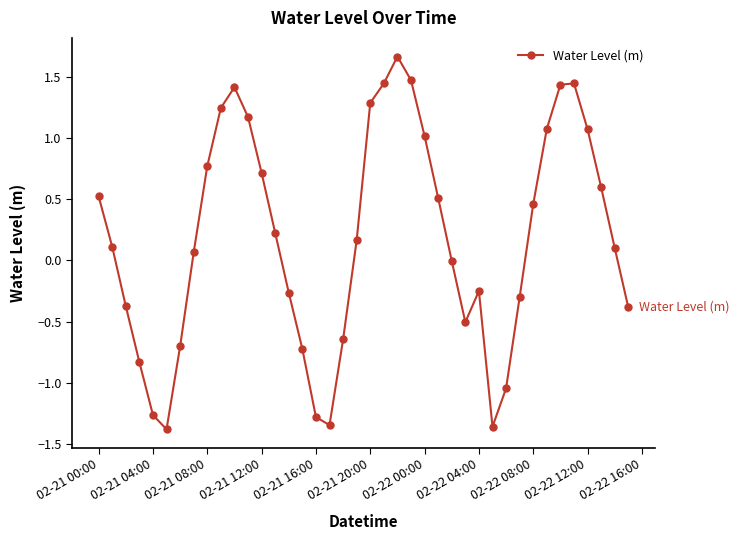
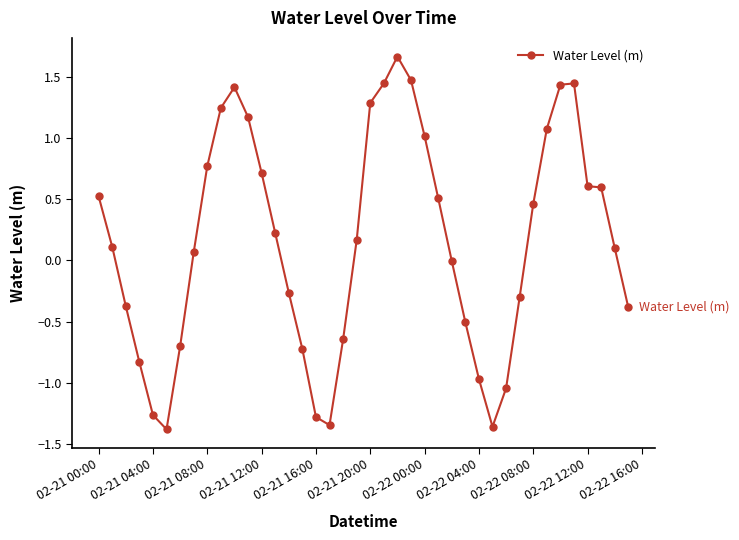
02-22 04:00: -0.25 -> -0.97
02-22 12:00: 1.07 -> 0.61
